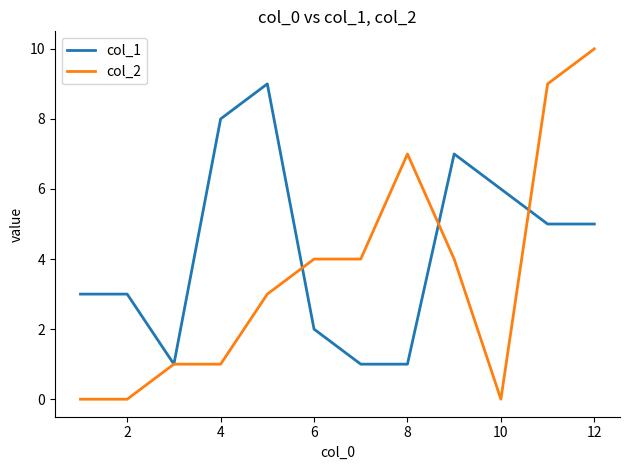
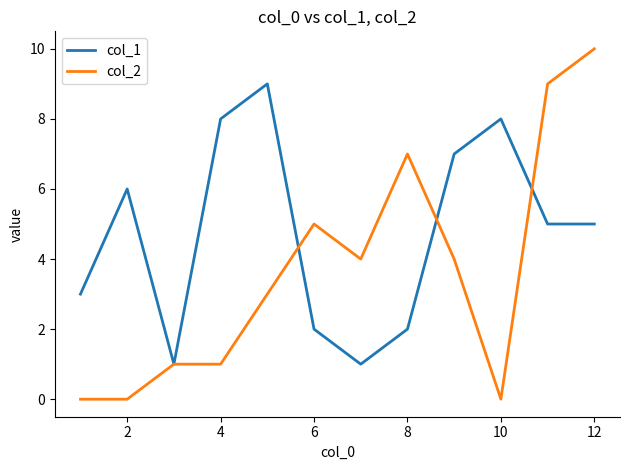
col_1, 2: 3 -> 6
col_2, 6: 4 -> 5
col_1, 8: 1 -> 2
col_1, 10: 6 -> 8
